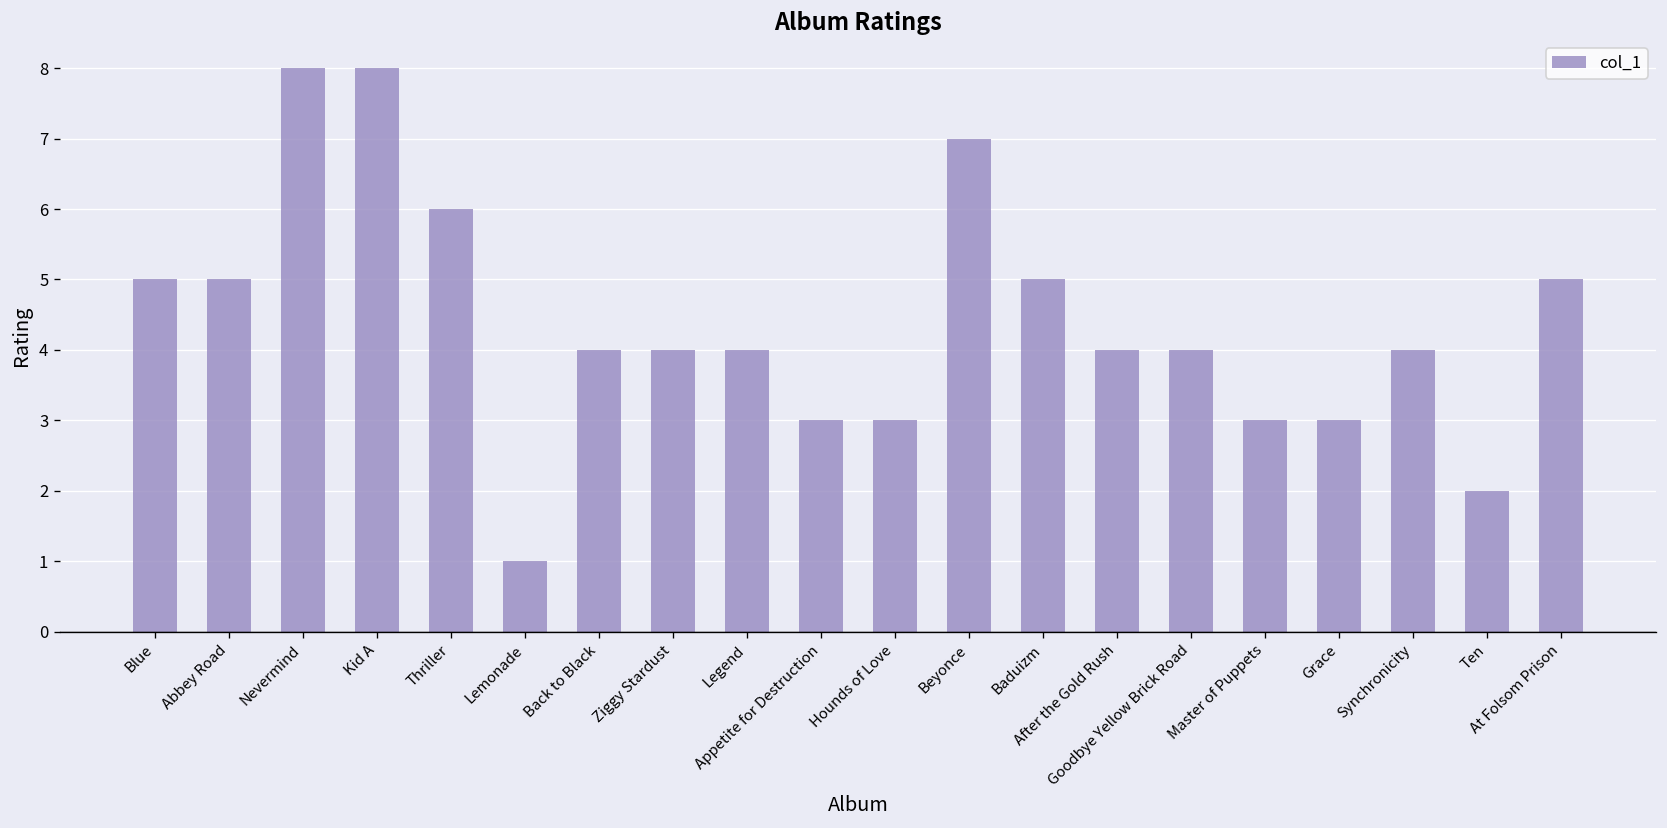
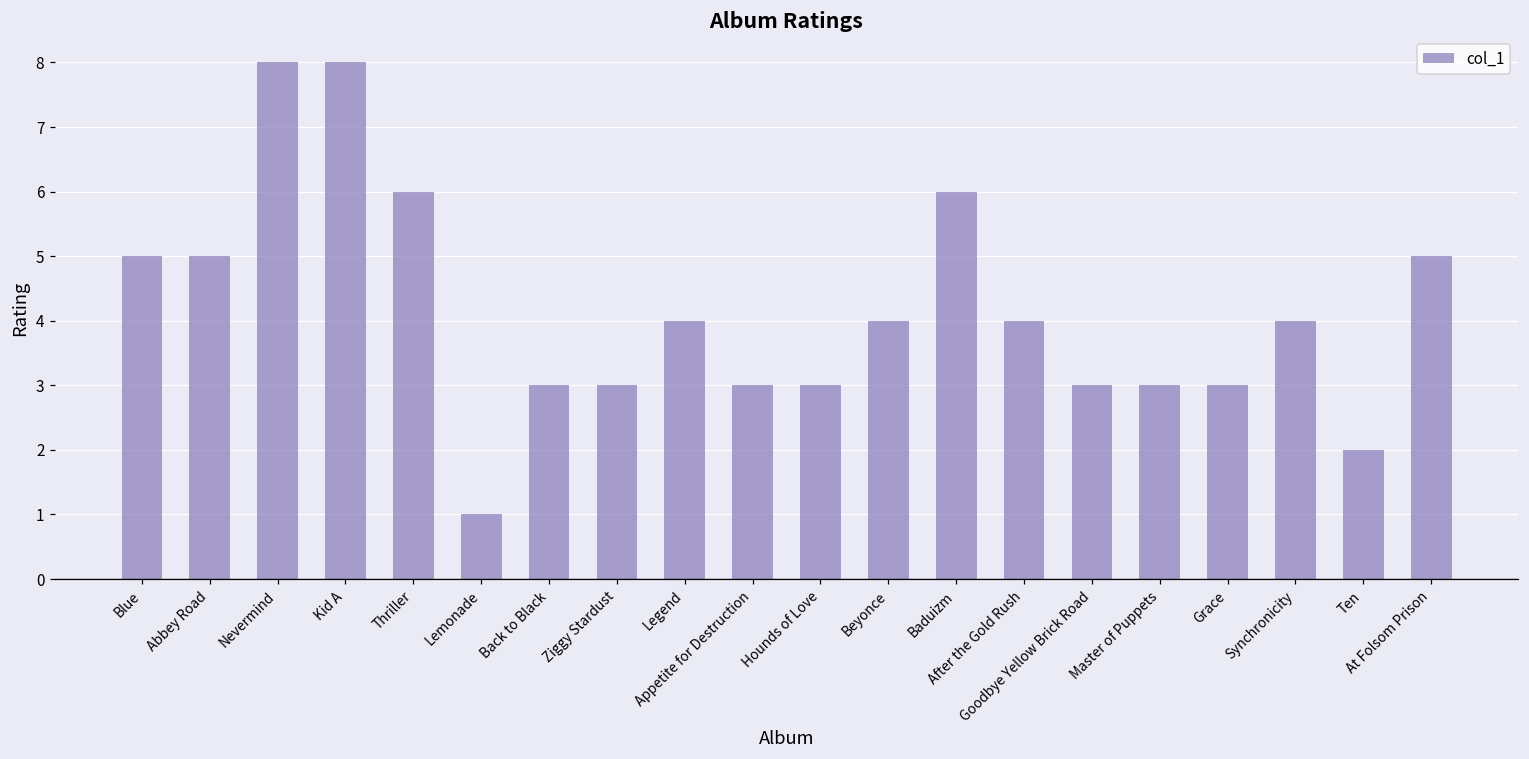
Back to Black: 4 -> 3
Ziggy Stardust: 4 -> 3
Beyonce: 7 -> 4
Baduizm: 5 -> 6
Goodbye Yellow Brick Road: 4 -> 3
